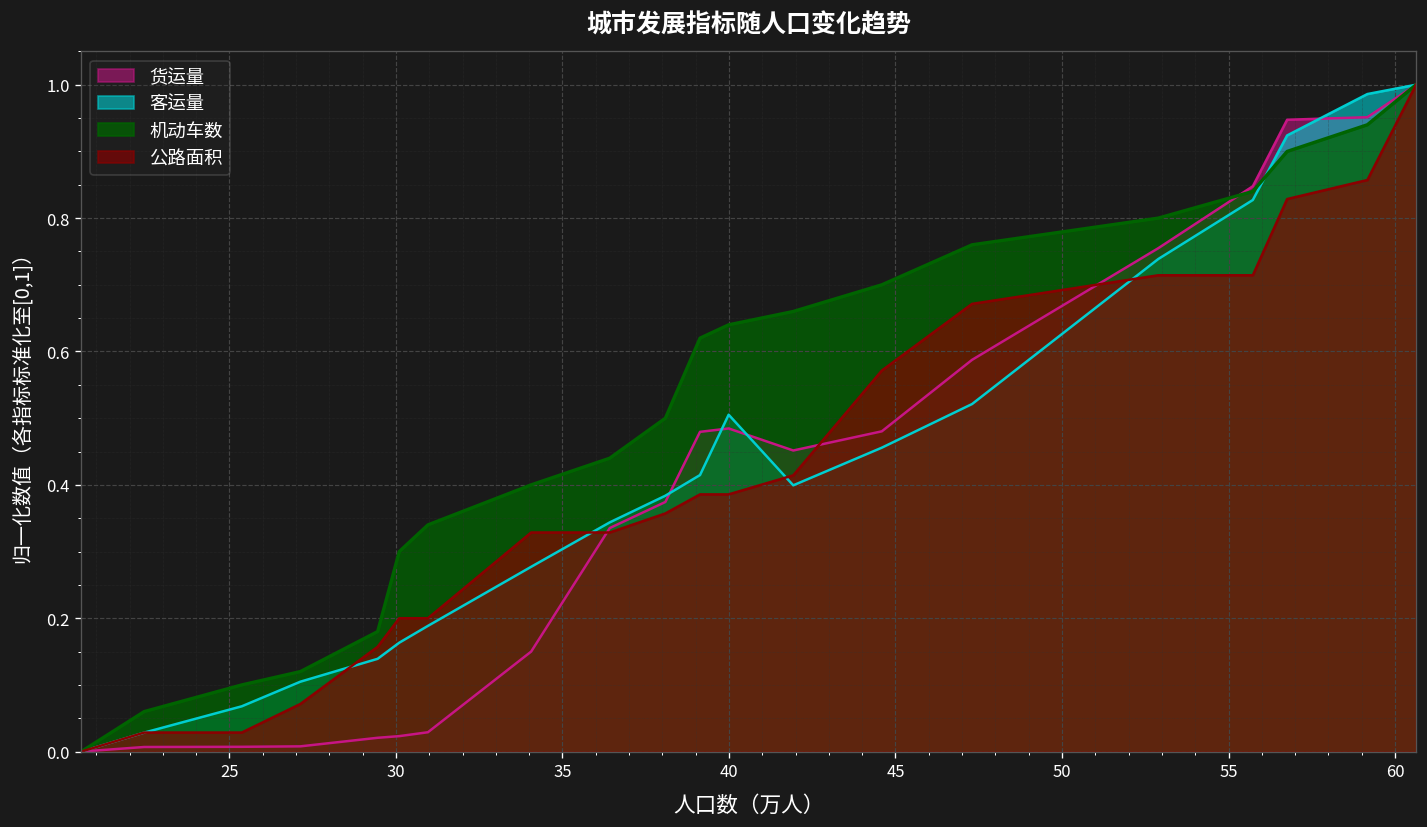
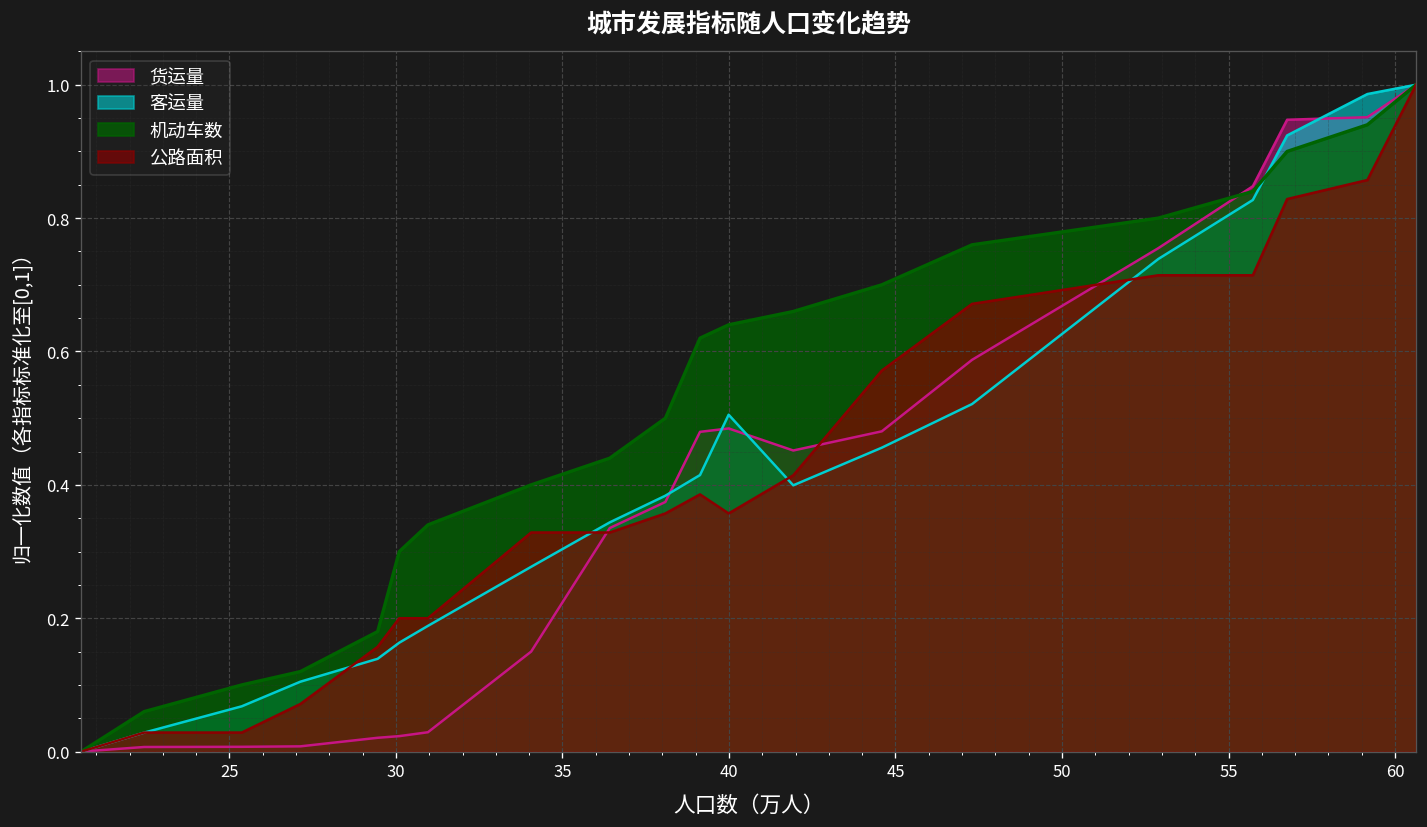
公路面积, 40: 0.39 -> 0.36
